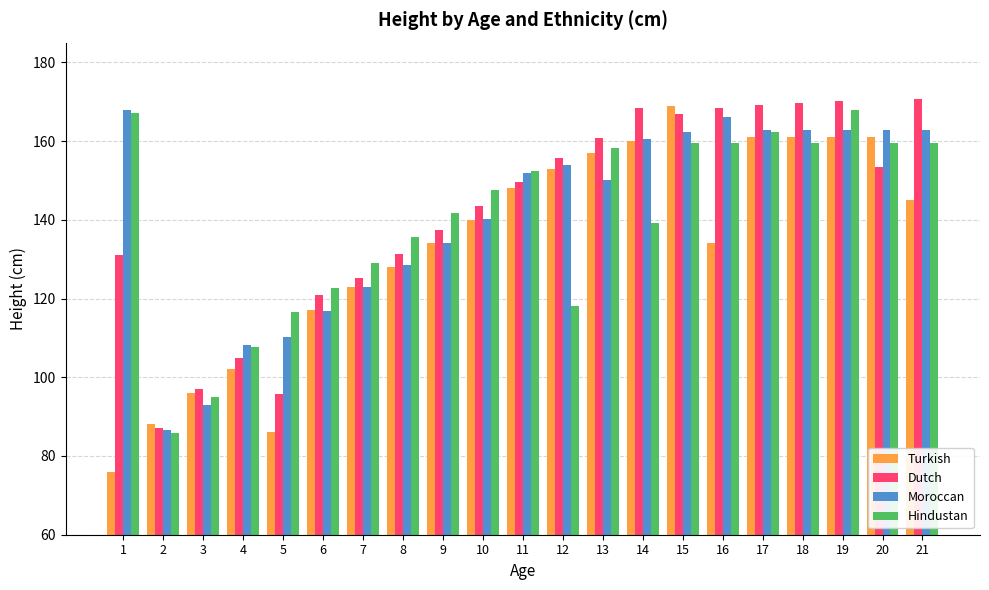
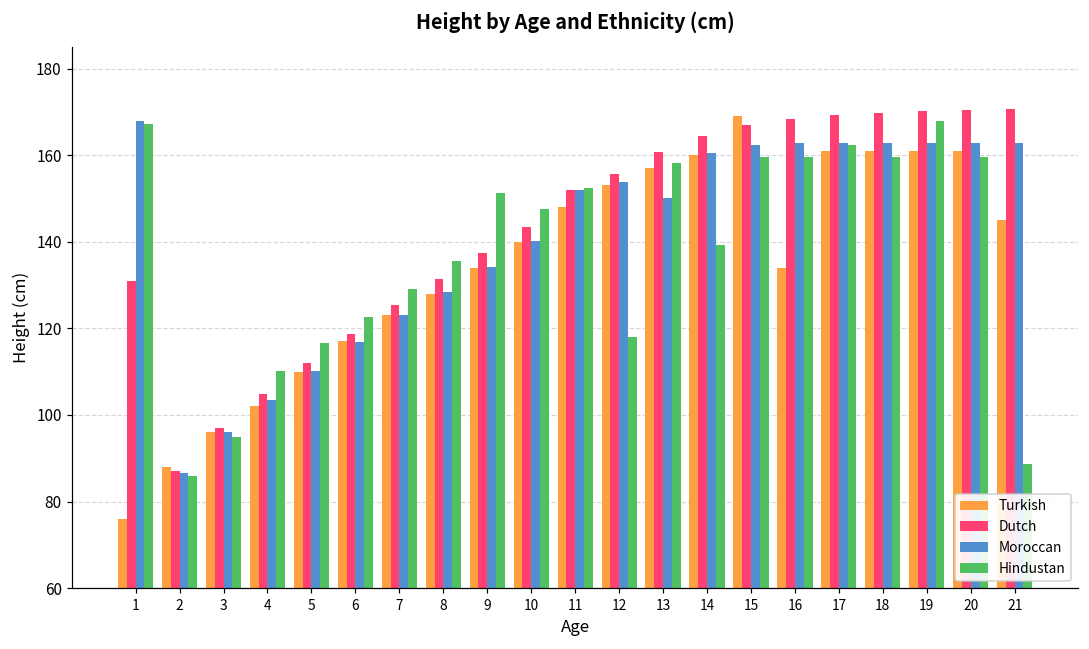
Moroccan, 3: 93 -> 96
Moroccan, 4: 108 -> 104
Hindustan, 4: 108 -> 110
Turkish, 5: 86 -> 110
Dutch, 5: 96 -> 112
Dutch, 6: 121 -> 119
Hindustan, 9: 142 -> 151
Dutch, 11: 150 -> 152
Dutch, 14: 169 -> 165
Moroccan, 16: 166 -> 163
Dutch, 20: 154 -> 170
Hindustan, 21: 160 -> 89
